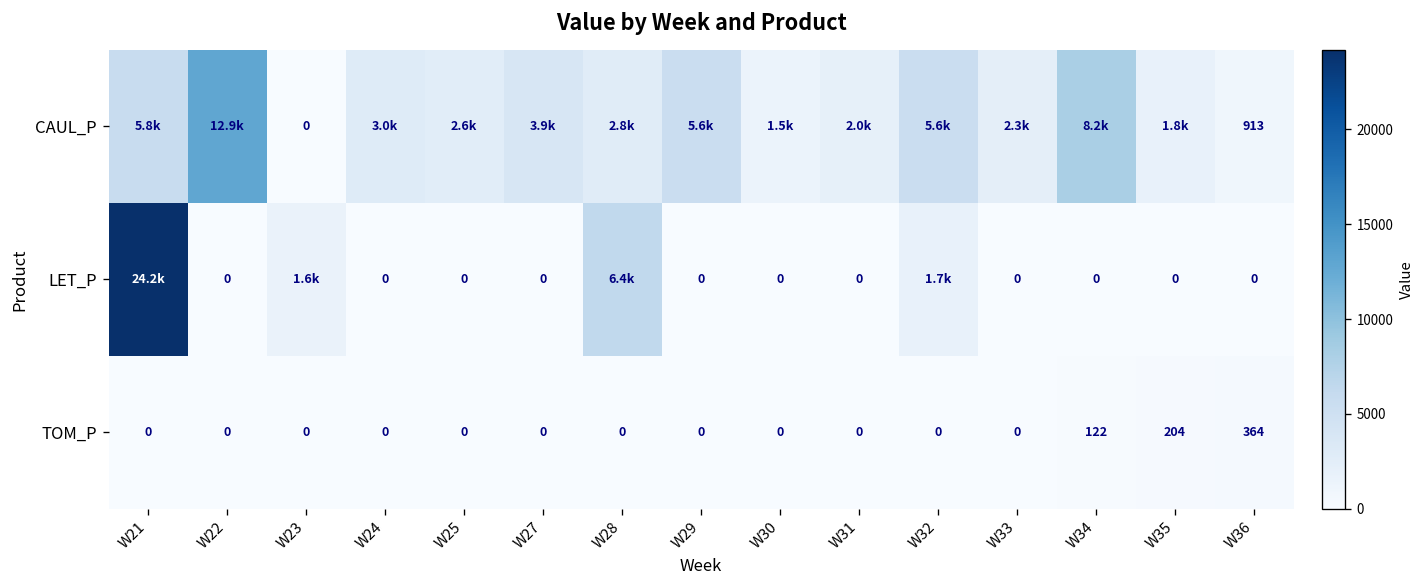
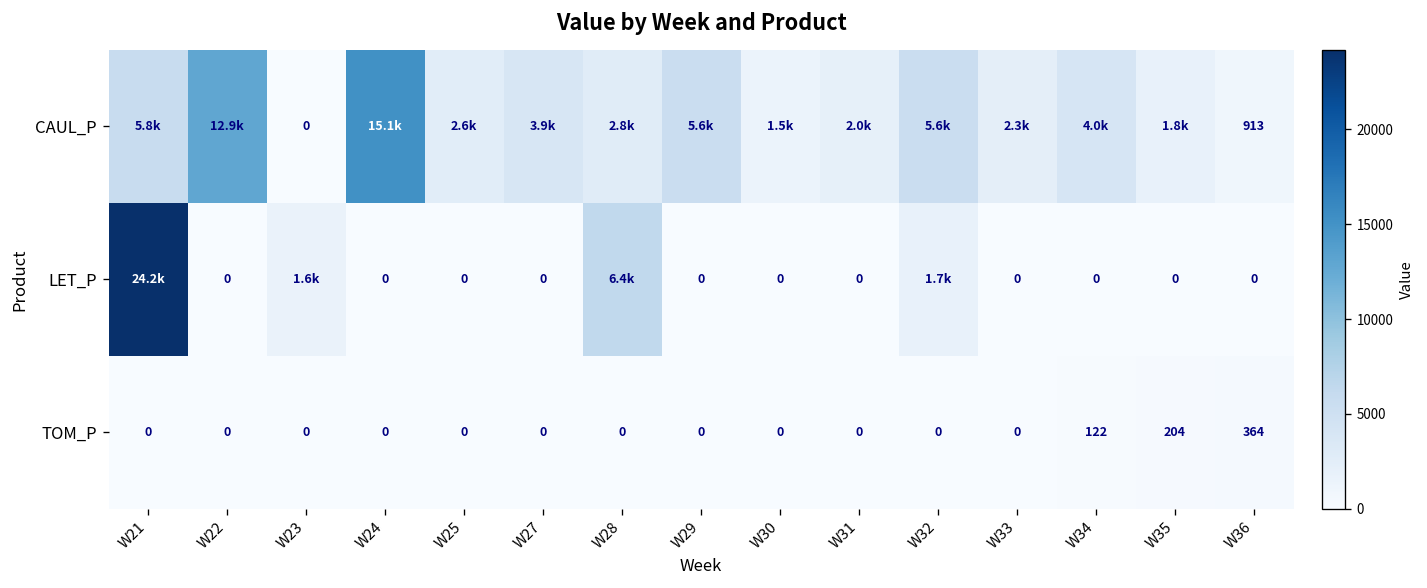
CAUL_P, W24: 3.0k -> 15.1k
CAUL_P, W34: 8.2k -> 4.0k
